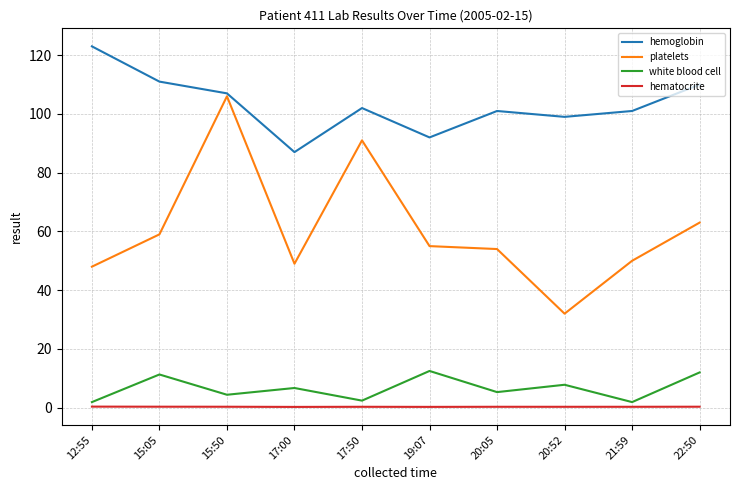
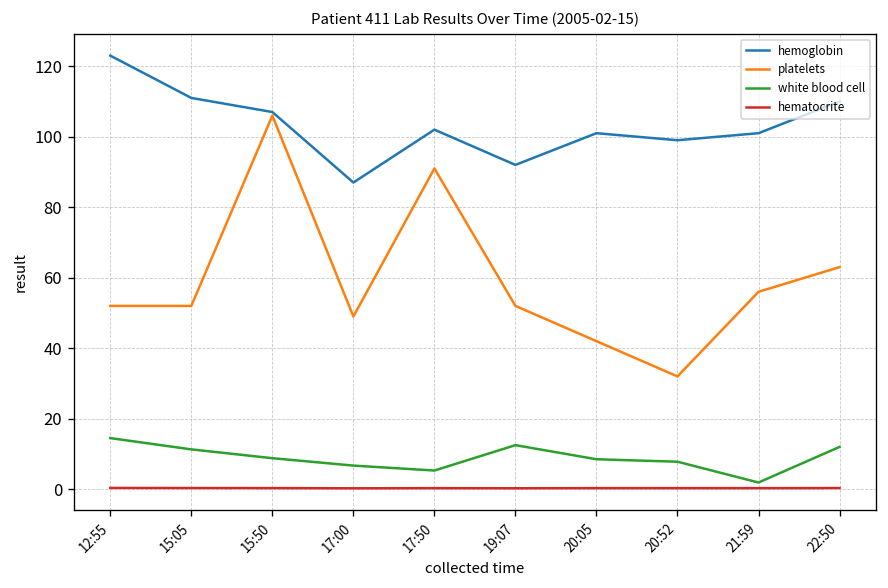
platelets, 12:55: 48 -> 52
white blood cell, 12:55: 2 -> 15
platelets, 15:05: 59 -> 52
white blood cell, 15:50: 4 -> 9
white blood cell, 17:50: 2 -> 5
platelets, 19:07: 55 -> 52
platelets, 20:05: 54 -> 42
white blood cell, 20:05: 5 -> 9
platelets, 21:59: 50 -> 56
